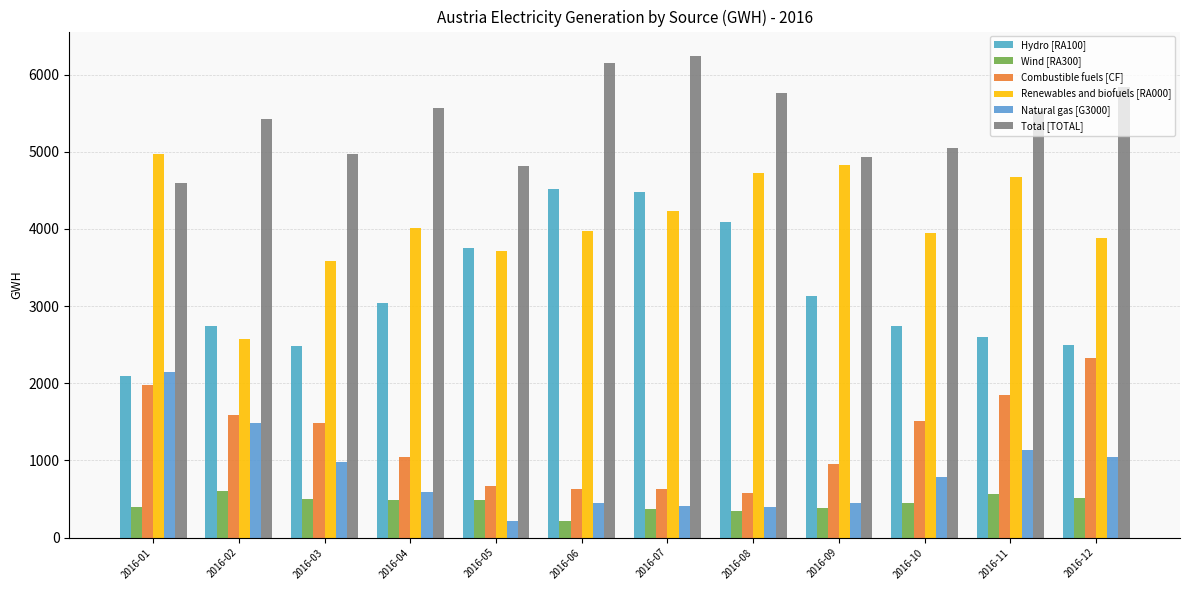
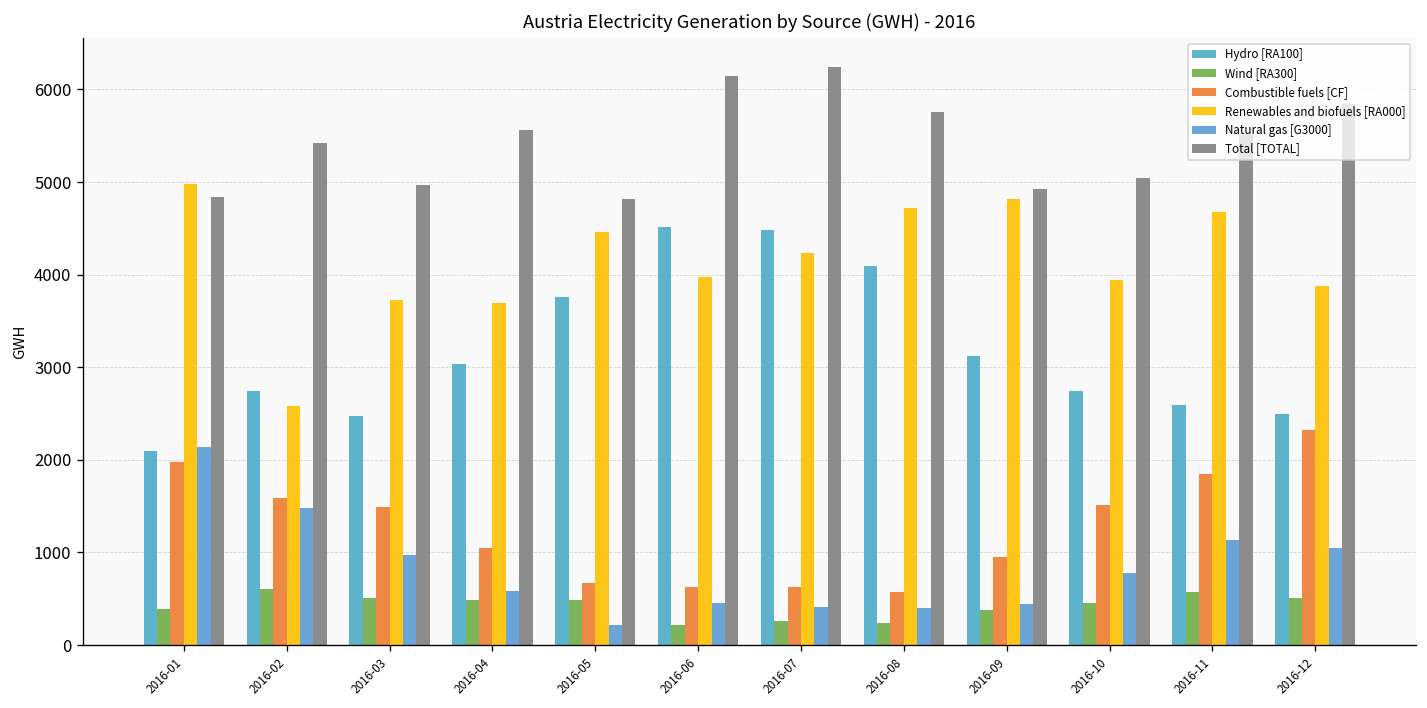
Total [TOTAL], 2016-01: 4600 -> 4800
Renewables and biofuels [RA000], 2016-03: 3600 -> 3700
Renewables and biofuels [RA000], 2016-04: 4000 -> 3700
Renewables and biofuels [RA000], 2016-05: 3700 -> 4500
Wind [RA300], 2016-07: 400 -> 300
Wind [RA300], 2016-08: 300 -> 200
